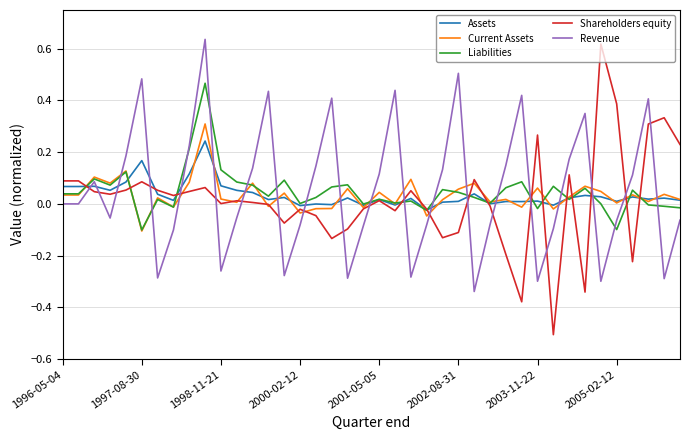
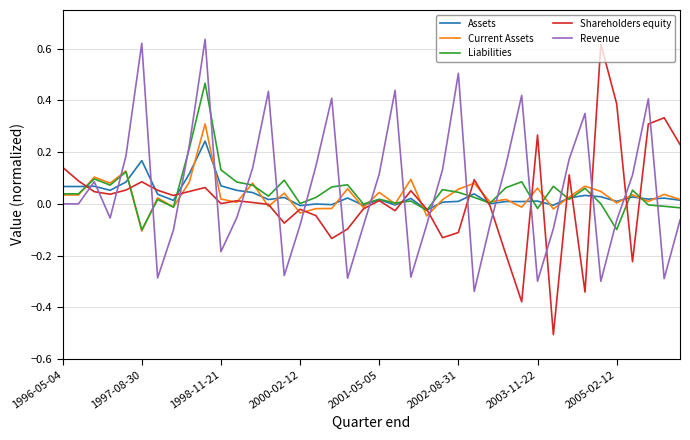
Shareholders equity, 1996-05-04: 0.09 -> 0.14
Revenue, 1997-08-30: 0.48 -> 0.62
Revenue, 1998-11-21: -0.26 -> -0.18
